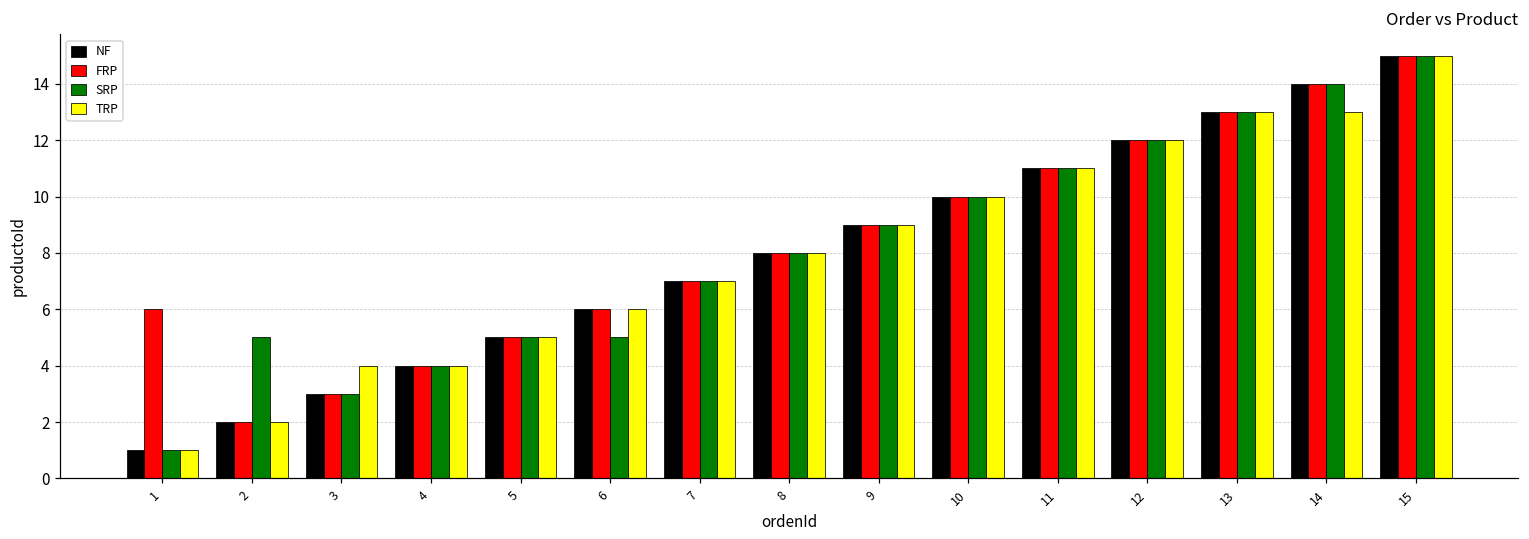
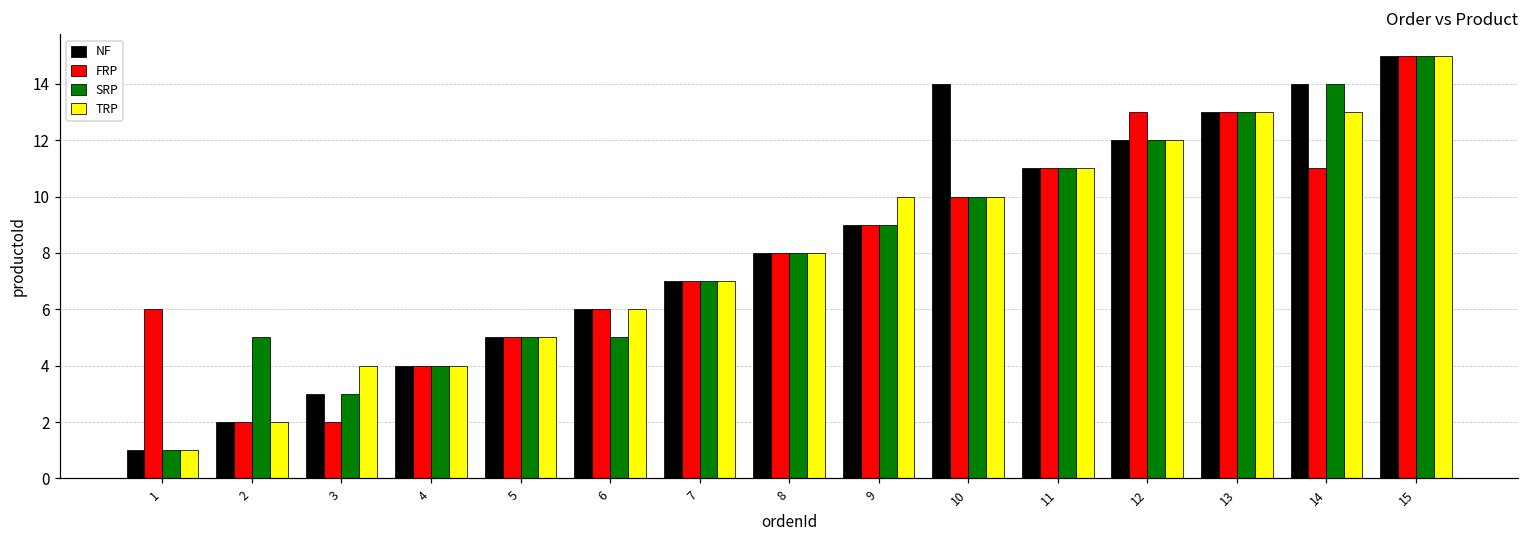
FRP, 3: 3 -> 2
TRP, 9: 9 -> 10
NF, 10: 10 -> 14
FRP, 12: 12 -> 13
FRP, 14: 14 -> 11
